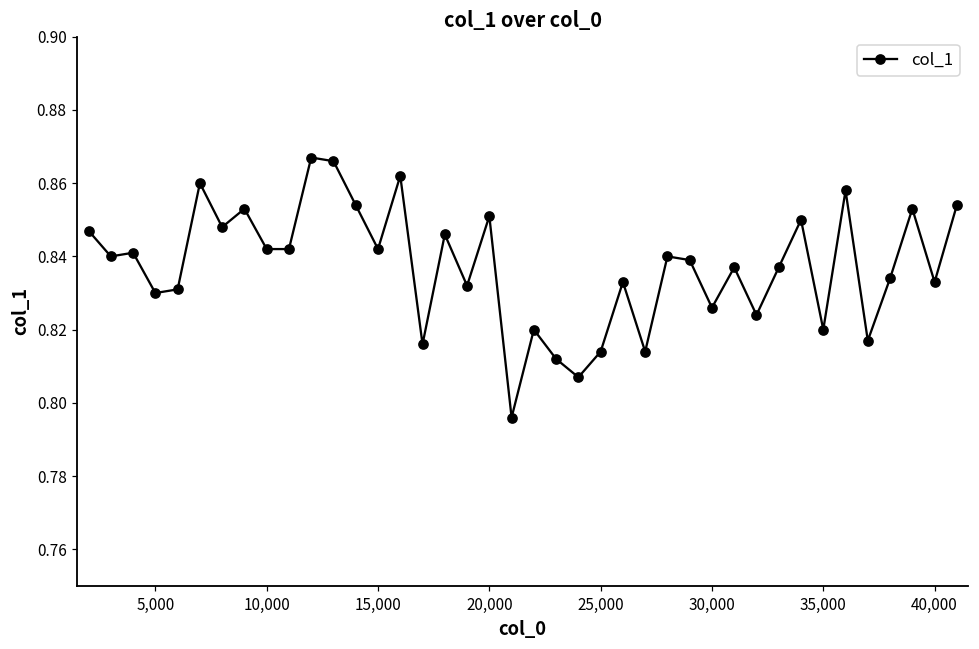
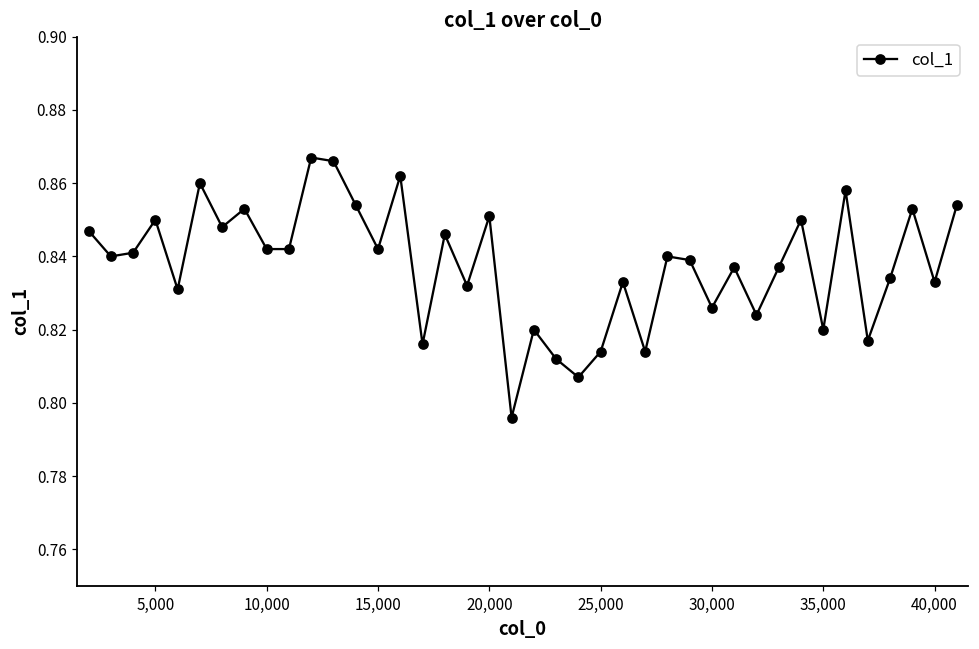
5,000: 0.83 -> 0.85
